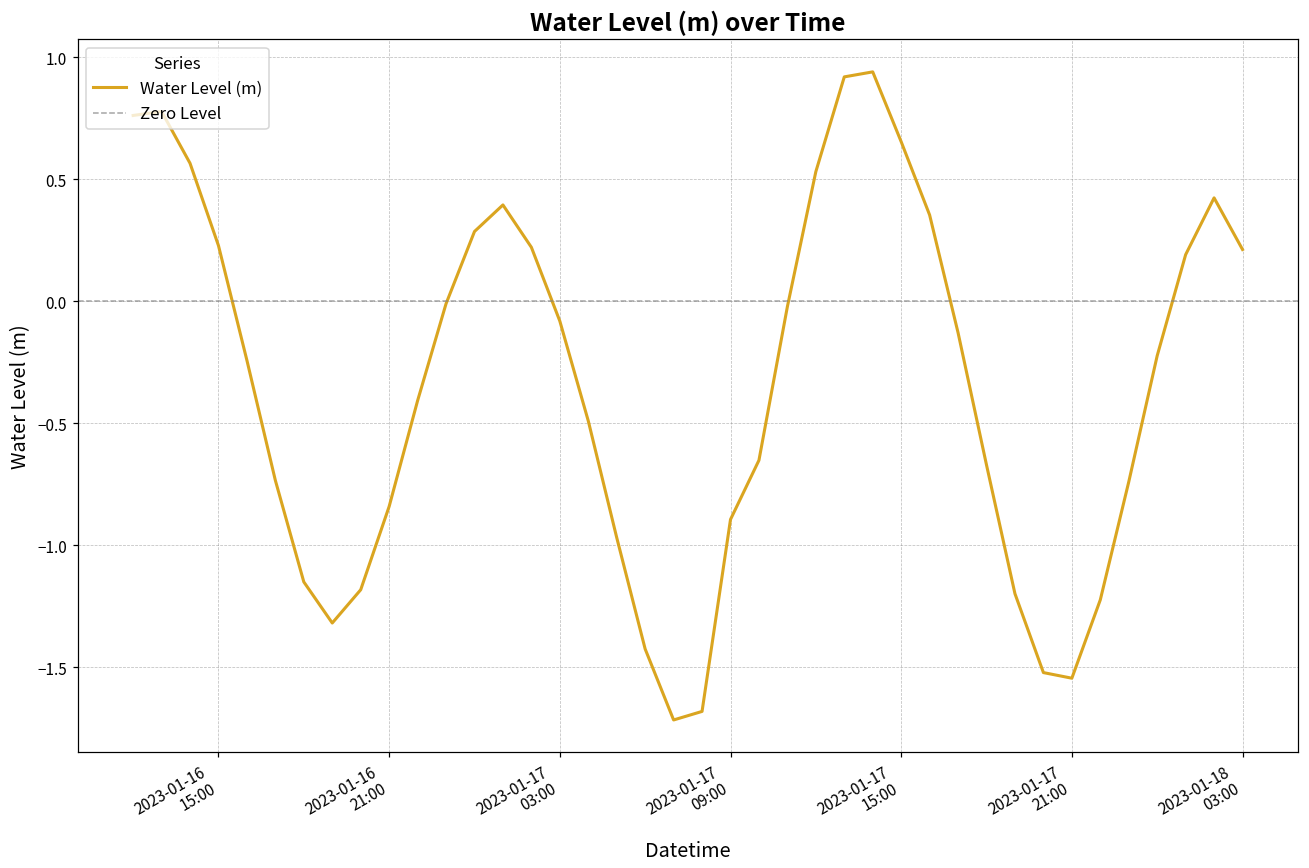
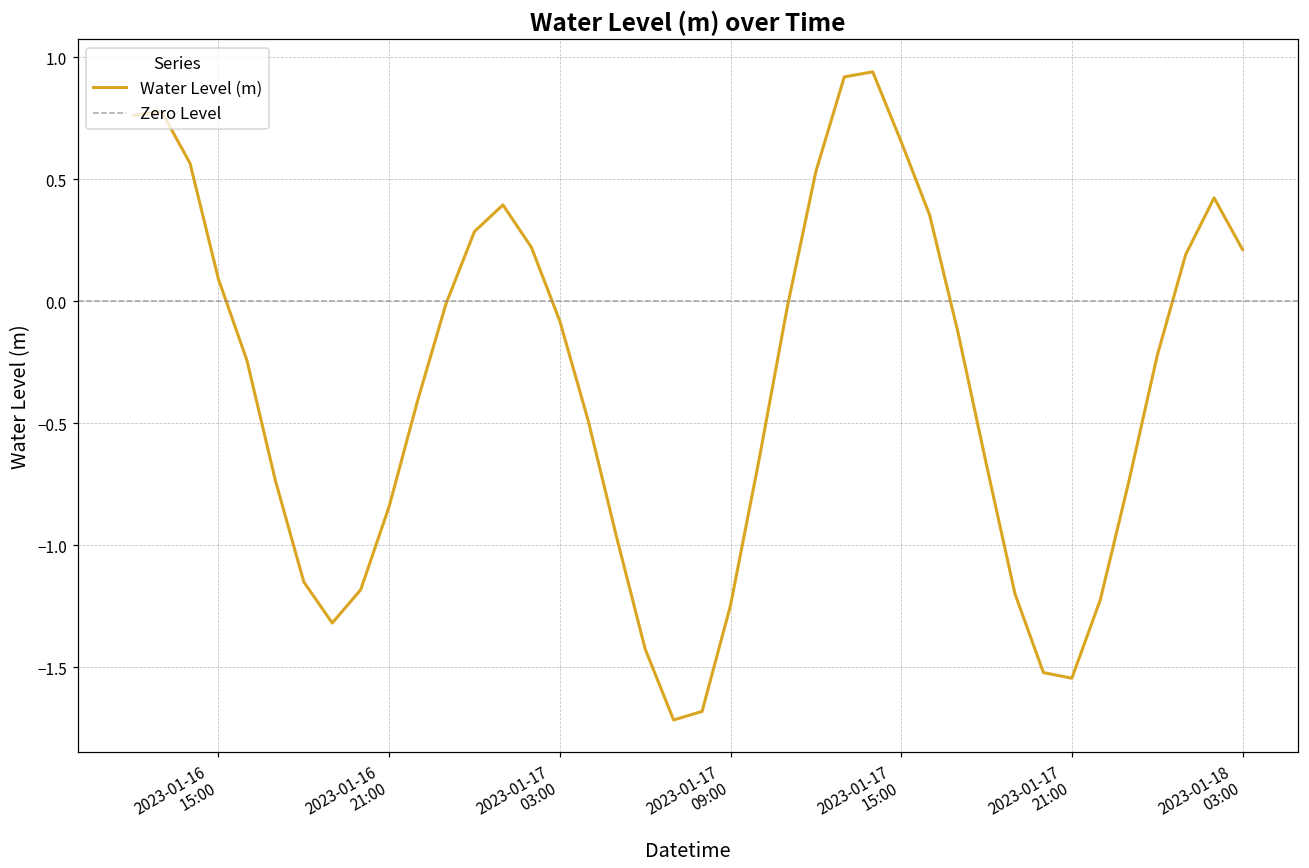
2023-01-16 15:00: 0.23 -> 0.09
2023-01-17 09:00: -0.89 -> -1.25
